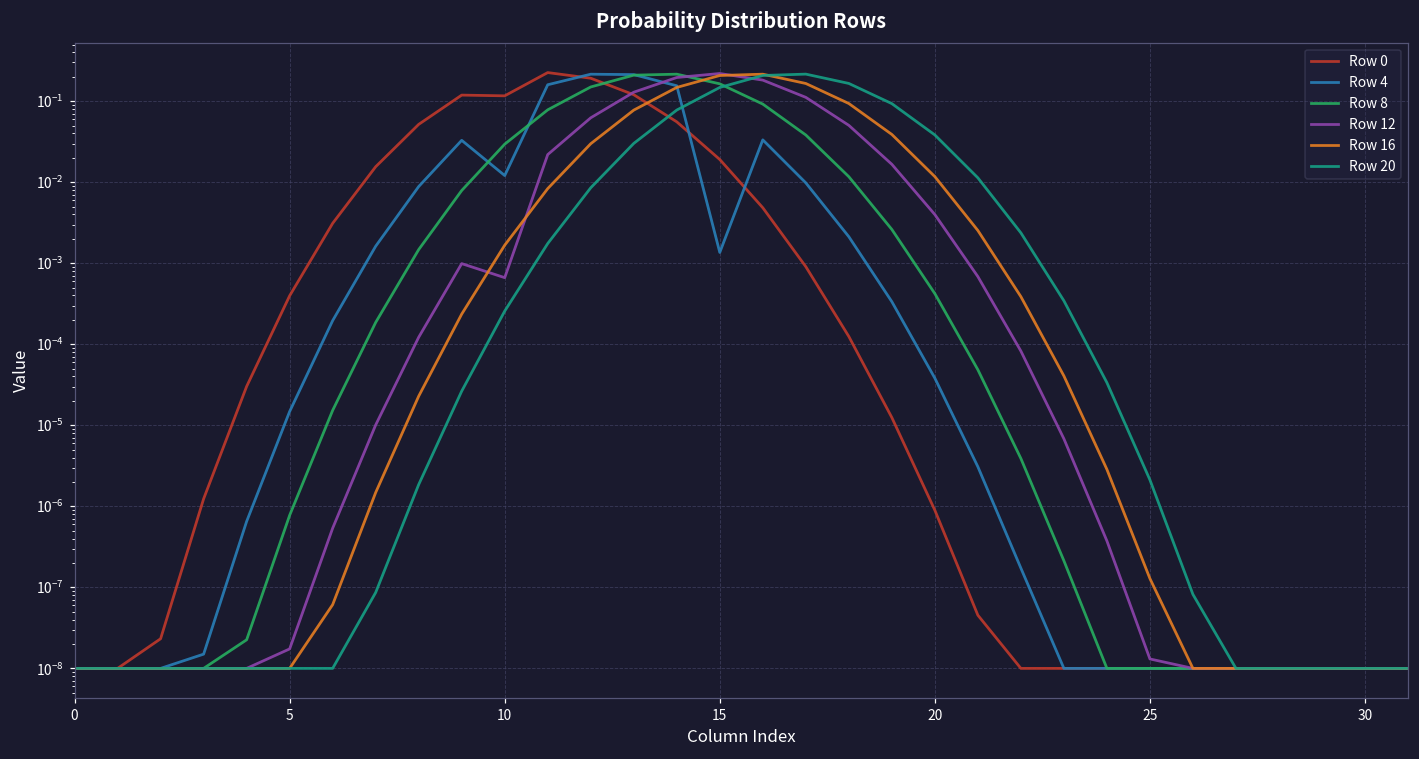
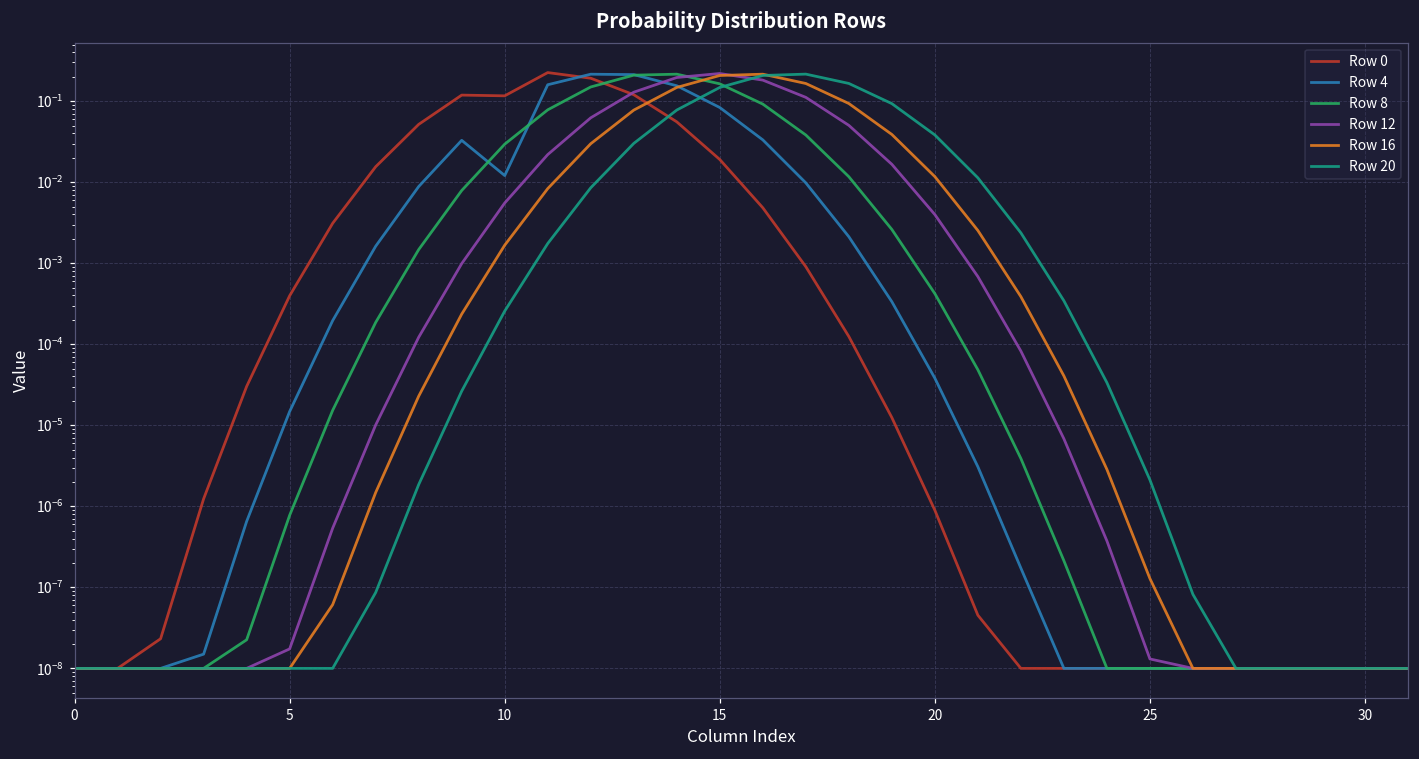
Row 12, 10: 0.0007 -> 0.006
Row 4, 15: 0.0014 -> 0.08
